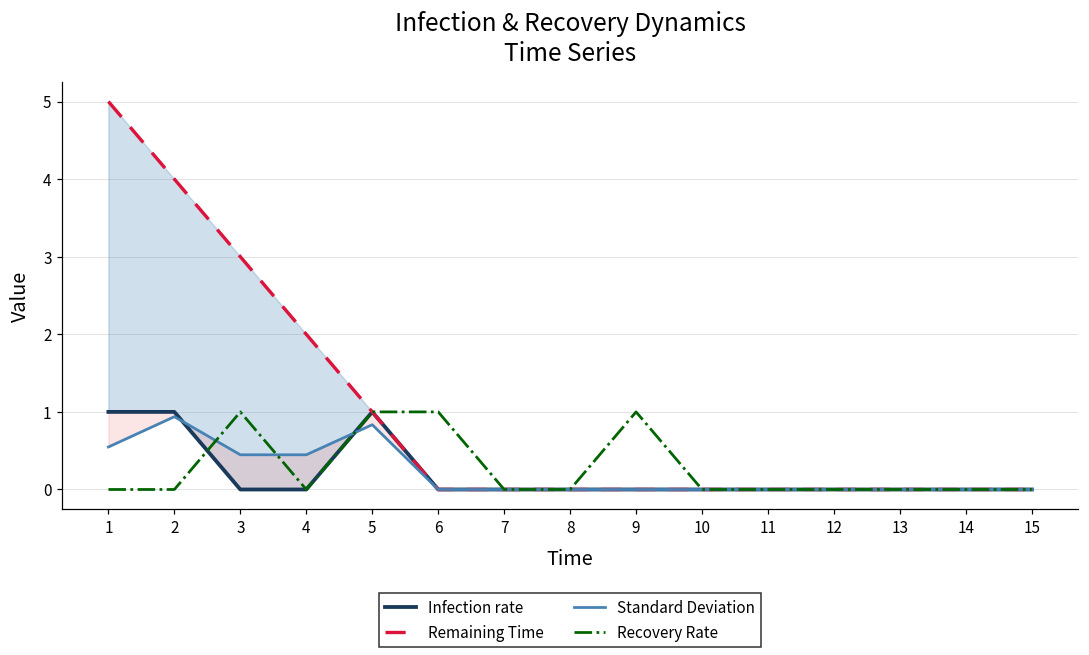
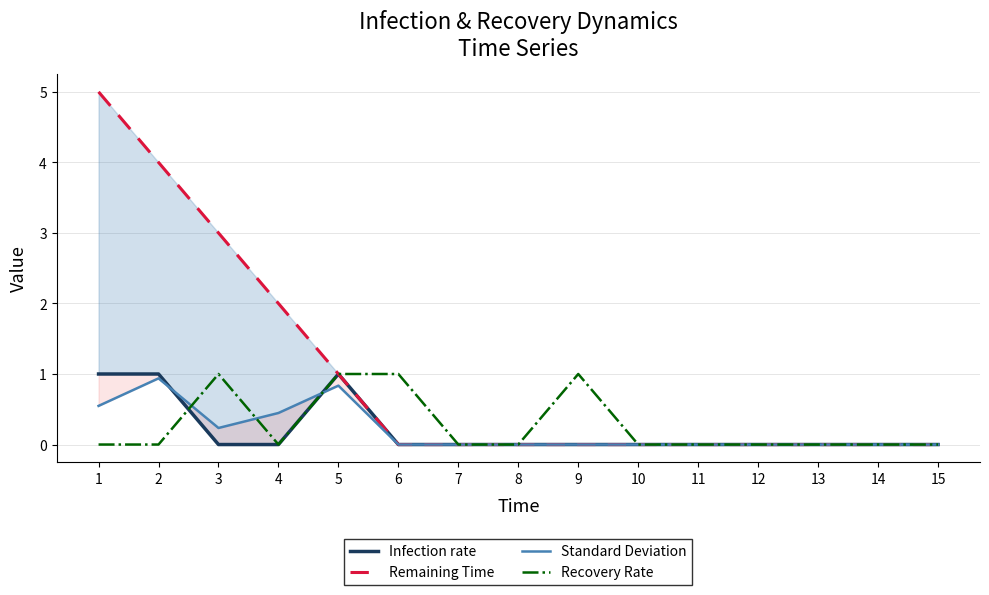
Standard Deviation, 3: 0.4 -> 0.2
